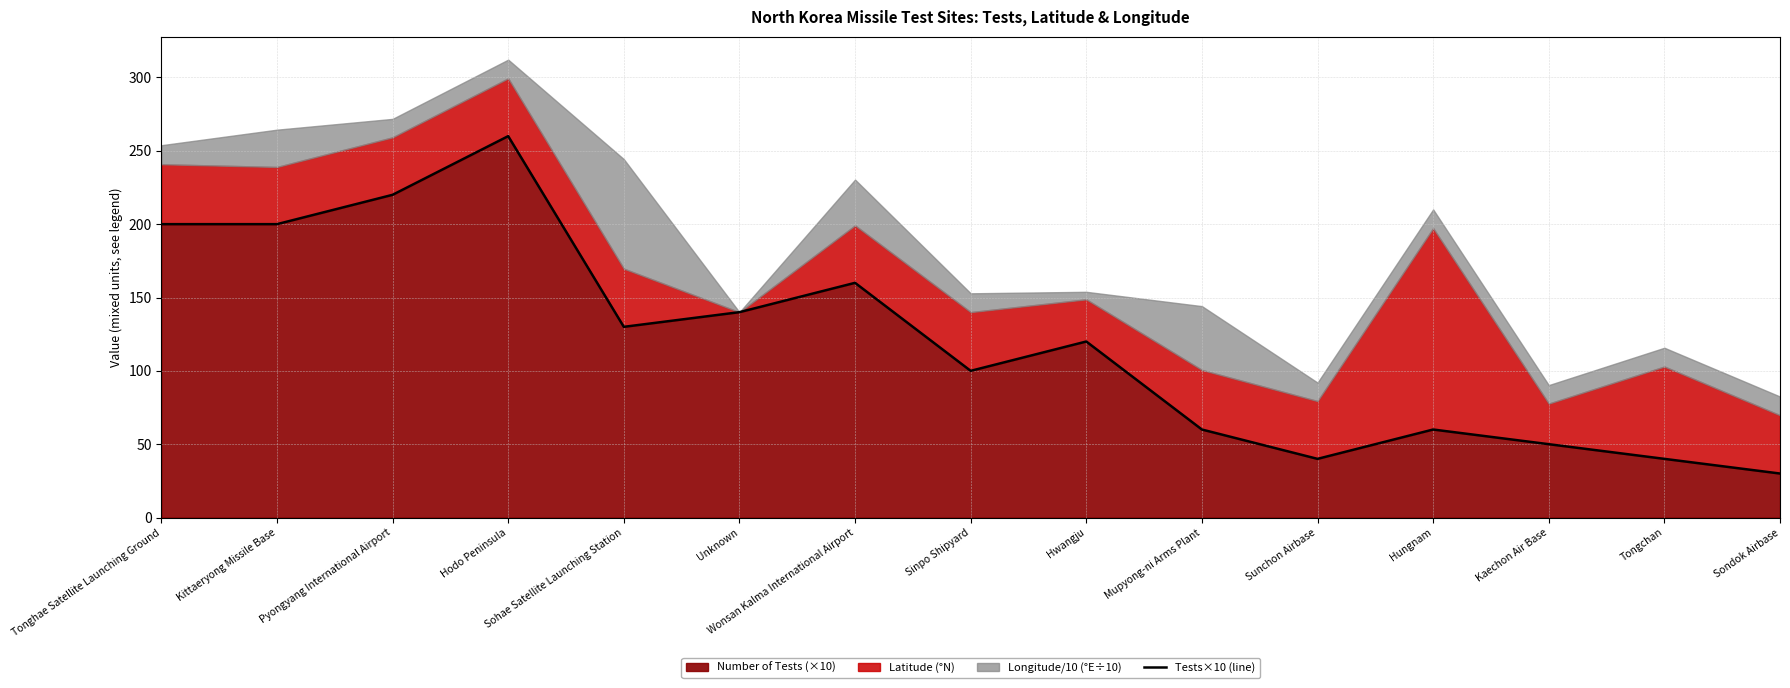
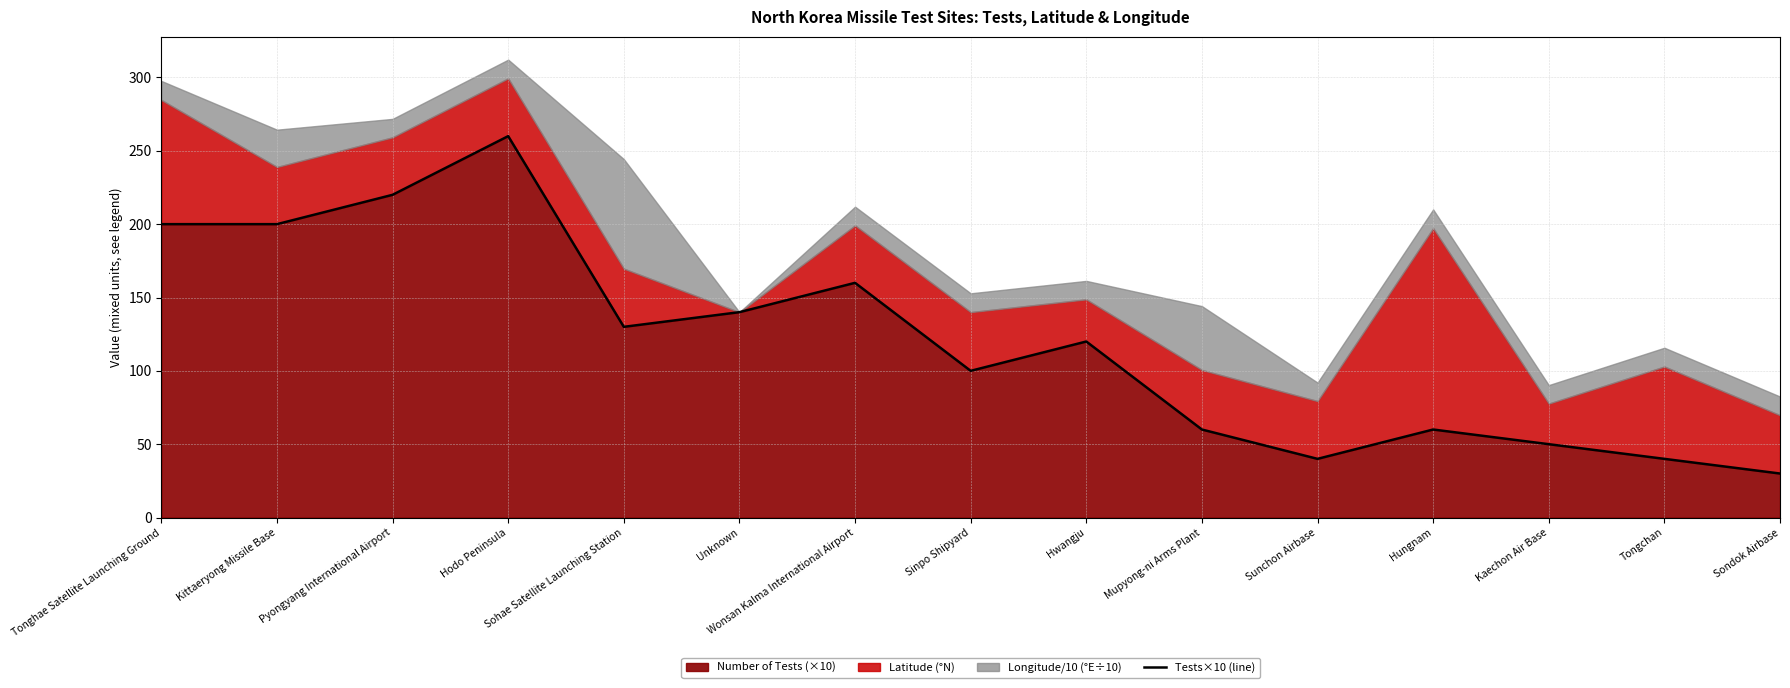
Latitude (°N), Tonghae Satellite Launching Ground: 41 -> 85
Longitude/10 (°E÷10), Wonsan Kalma International Airport: 31 -> 13
Longitude/10 (°E÷10), Hwangju: 5 -> 13
